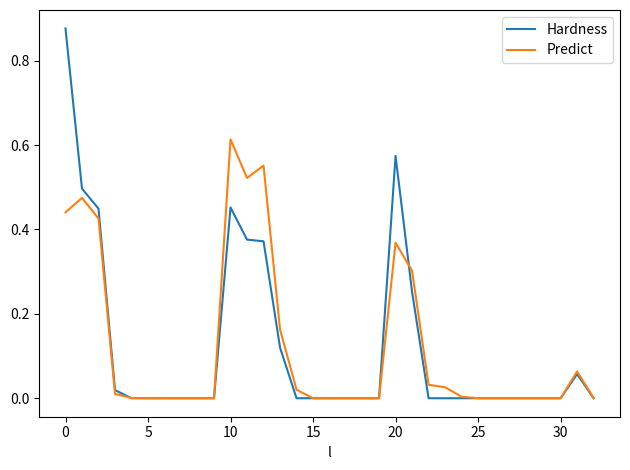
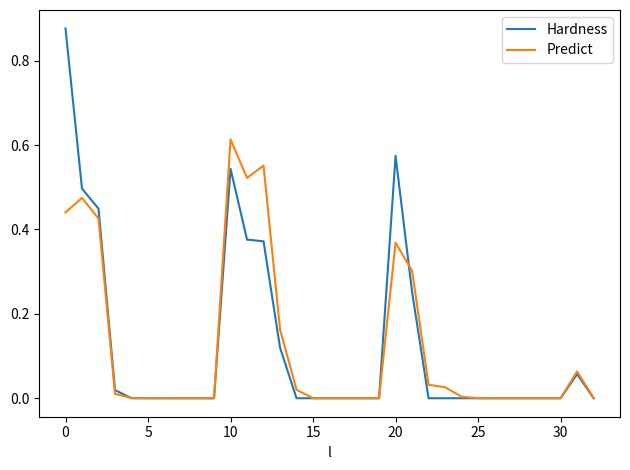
Hardness, 10: 0.45 -> 0.54
